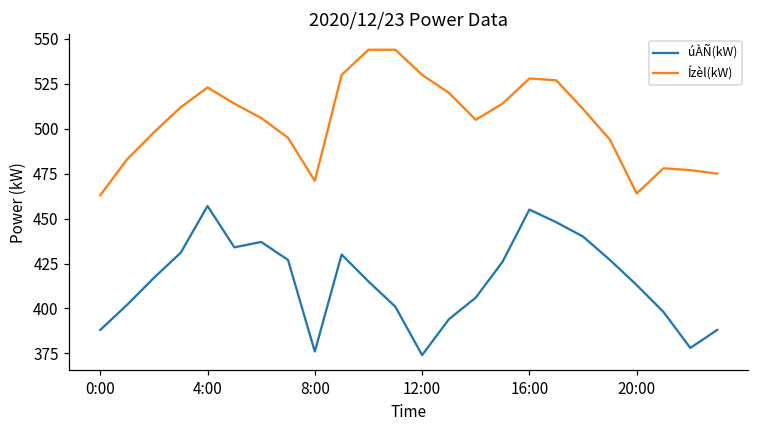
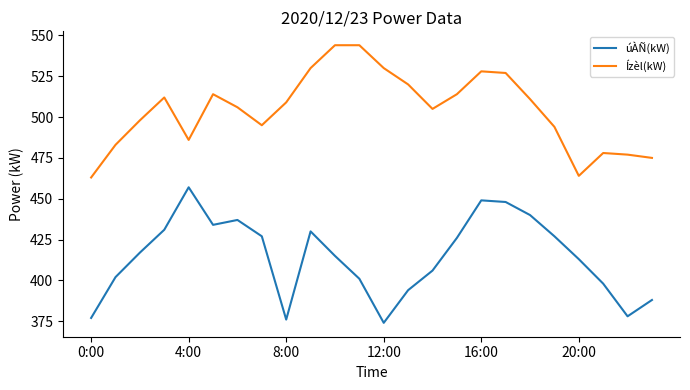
úÀÑ(kW), 0:00: 388 -> 377
Ízèl(kW), 4:00: 523 -> 486
Ízèl(kW), 8:00: 471 -> 509
úÀÑ(kW), 16:00: 455 -> 449
